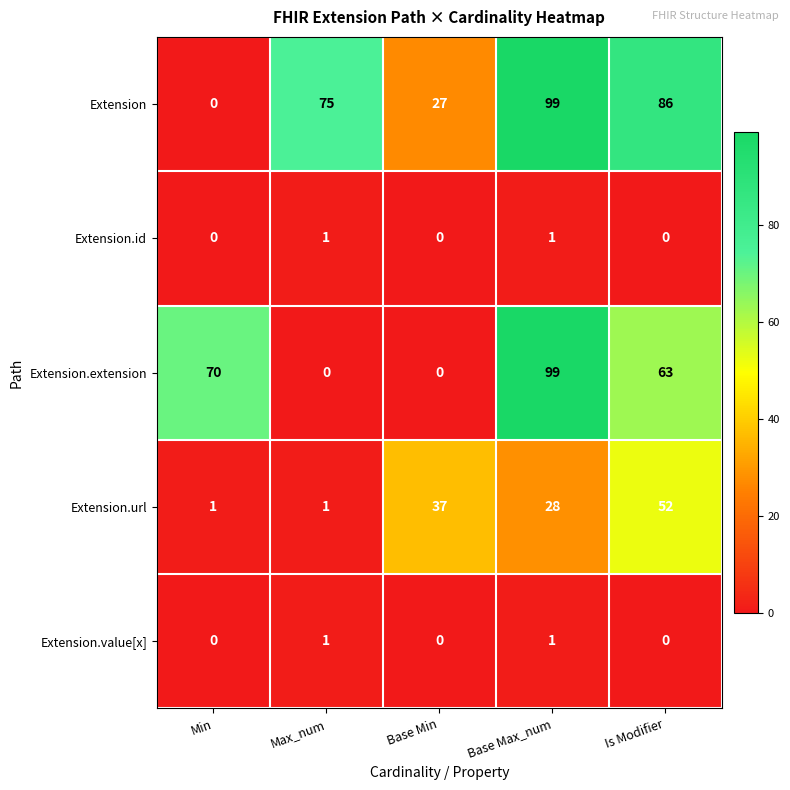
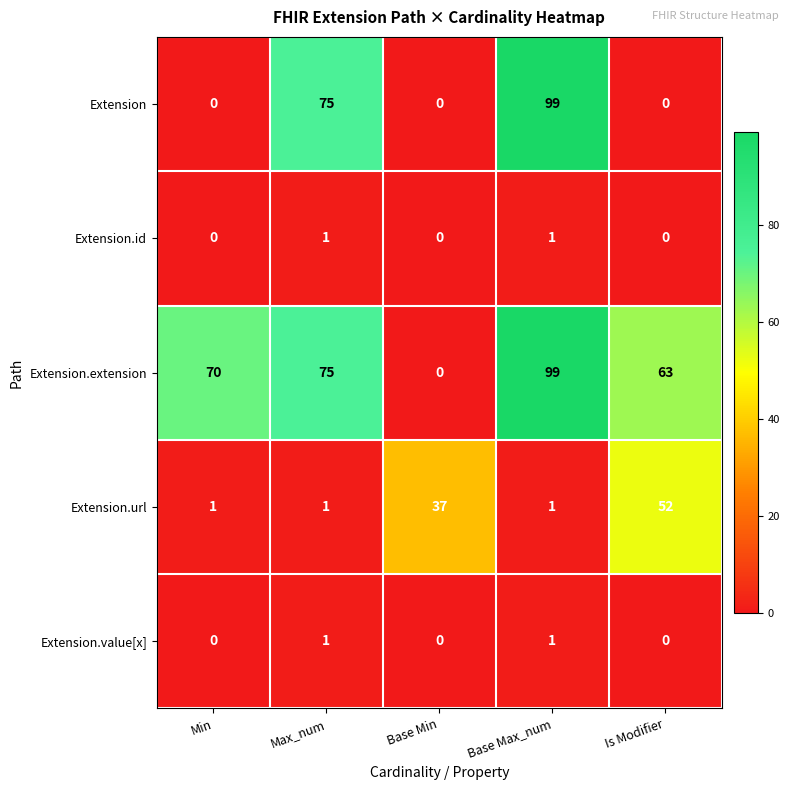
Extension, Base Min: 27 -> 0
Extension, Is Modifier: 86 -> 0
Extension.extension, Max_num: 0 -> 75
Extension.url, Base Max_num: 28 -> 1
